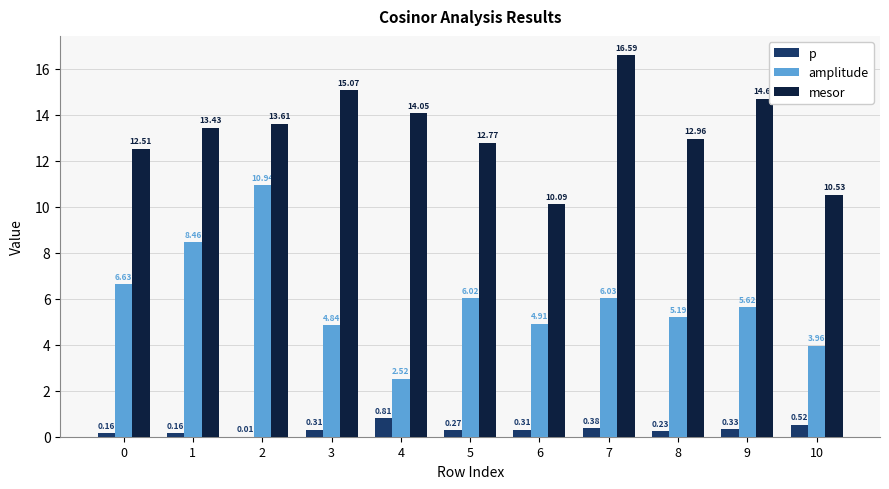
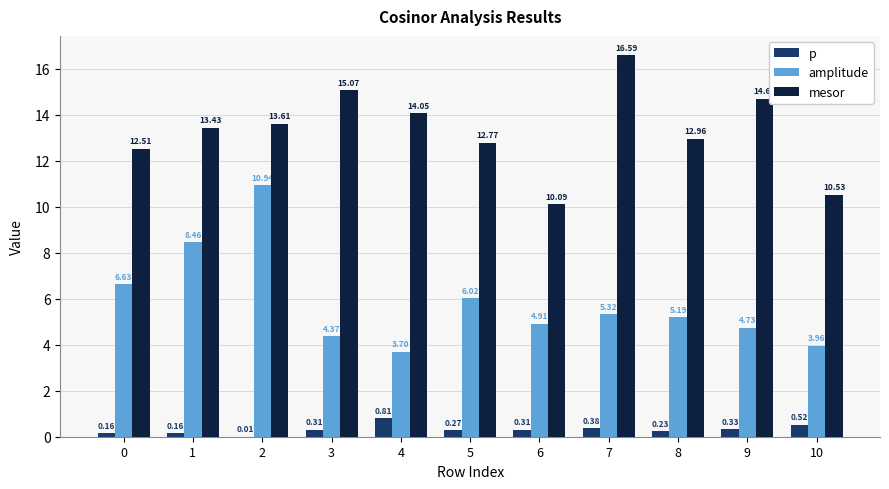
amplitude, 3: 4.84 -> 4.37
amplitude, 4: 2.52 -> 3.70
amplitude, 7: 6.03 -> 5.32
amplitude, 9: 5.62 -> 4.73
